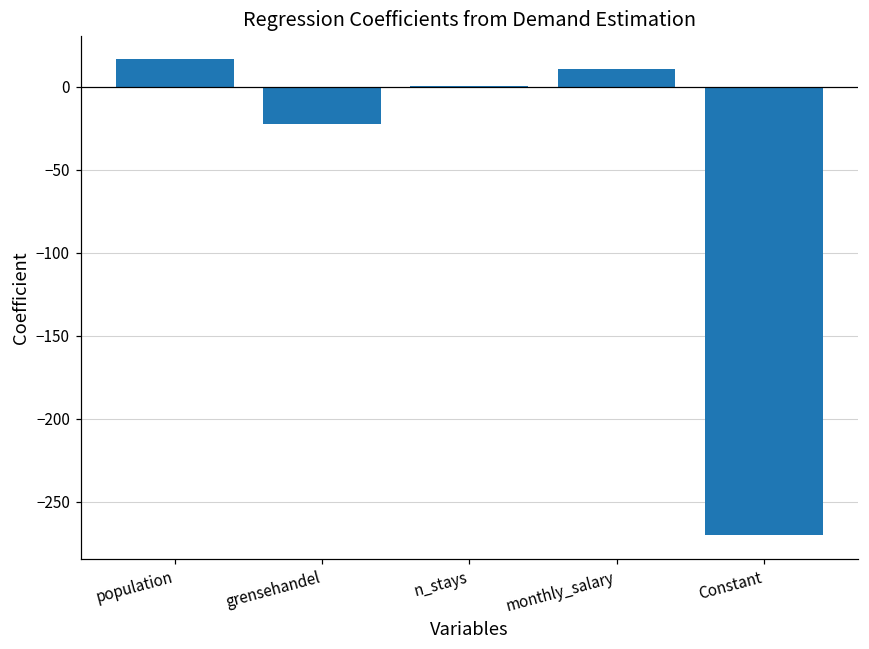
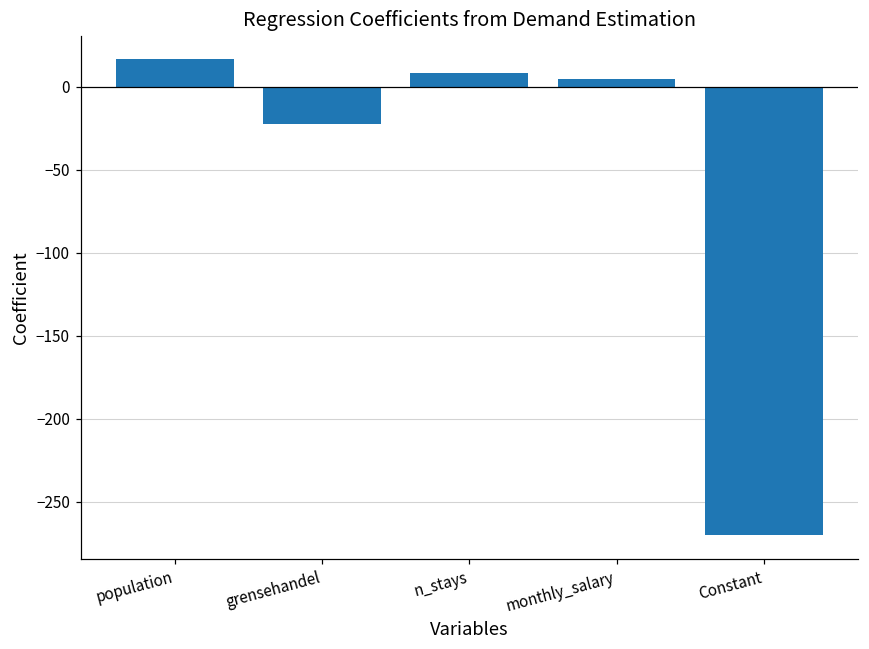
n_stays: 0 -> 8
monthly_salary: 11 -> 5
